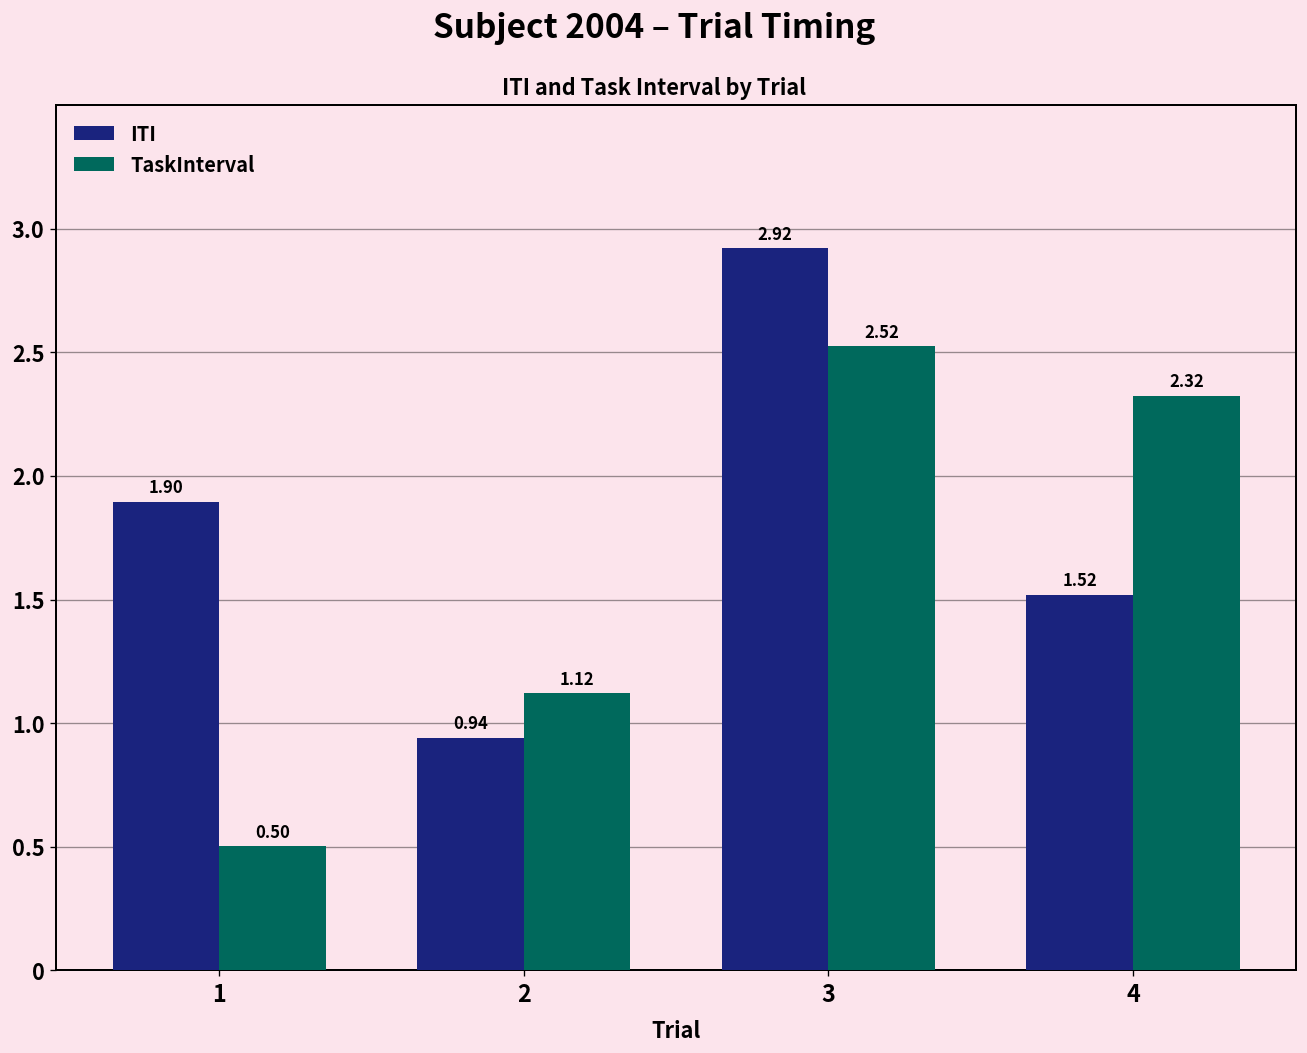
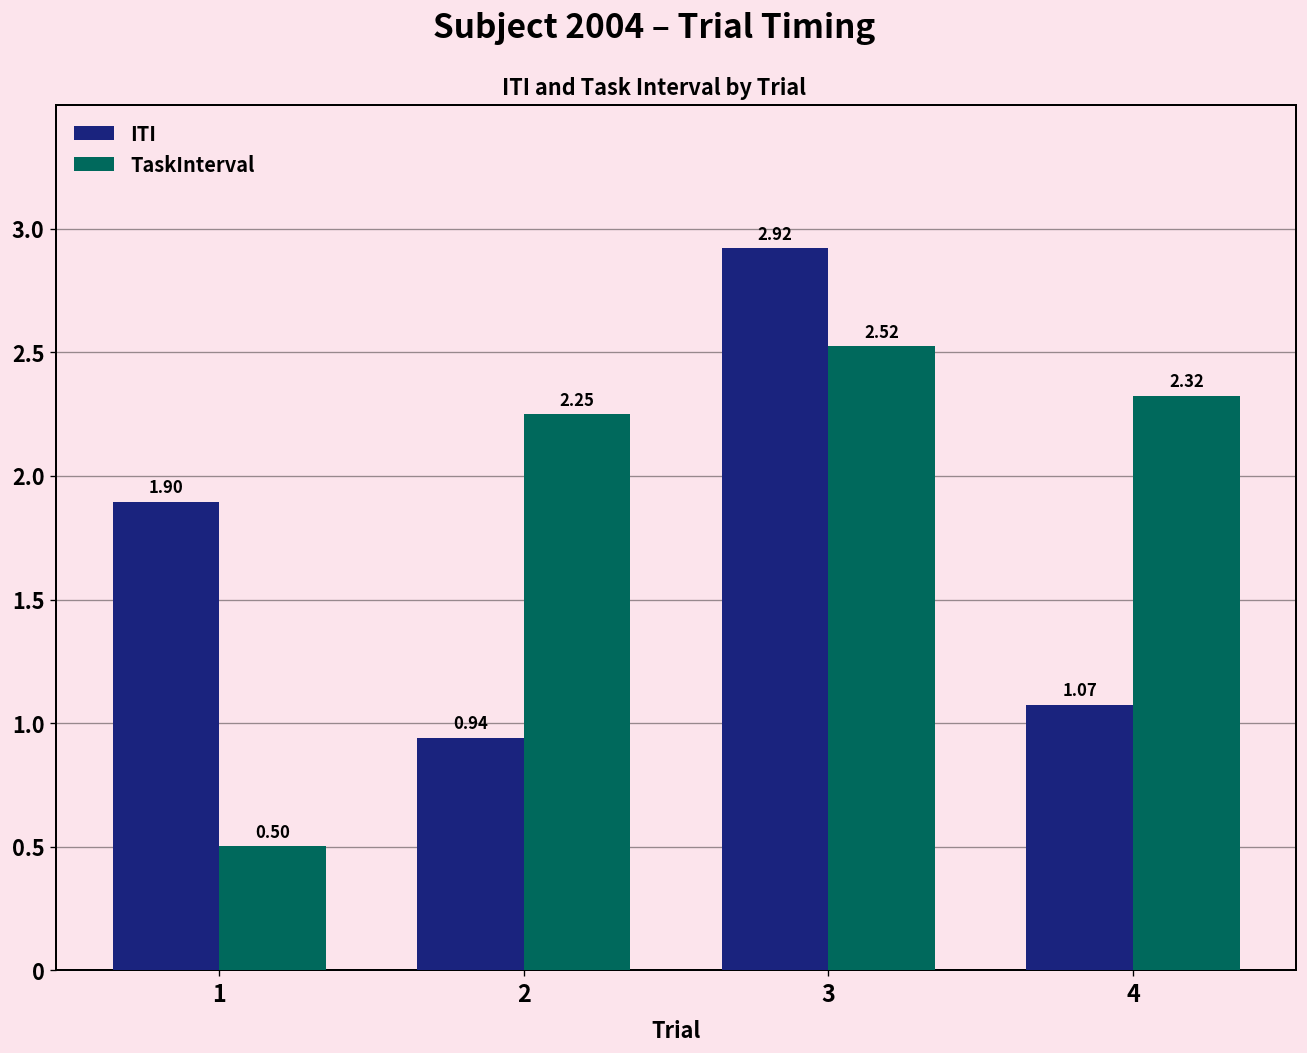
TaskInterval, 2: 1.12 -> 2.25
ITI, 4: 1.52 -> 1.07
